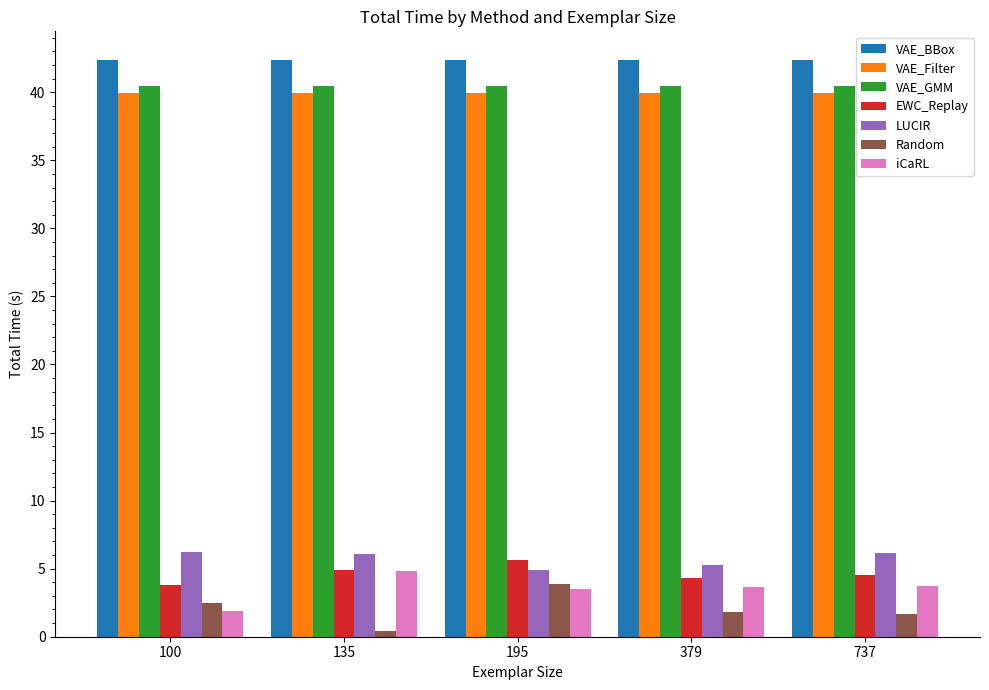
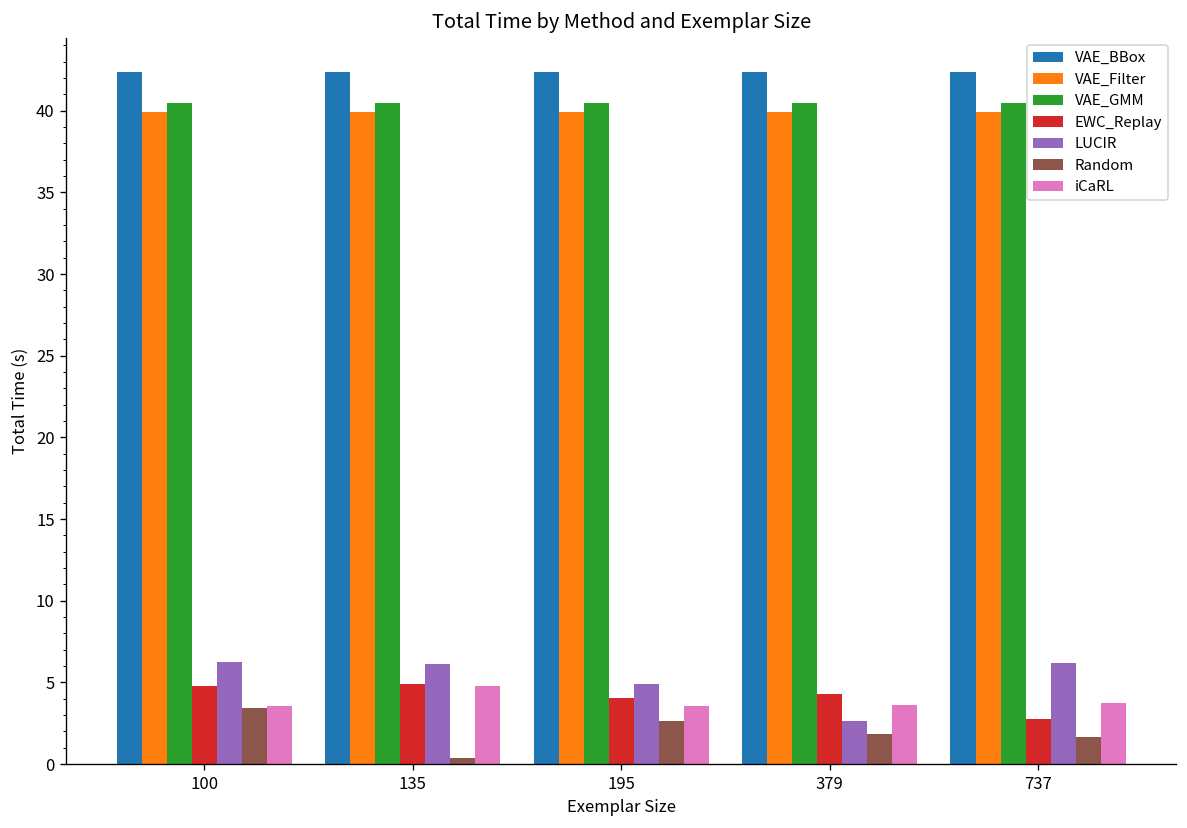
EWC_Replay, 100: 3.8 -> 4.8
Random, 100: 2.5 -> 3.5
iCaRL, 100: 1.9 -> 3.5
EWC_Replay, 195: 5.6 -> 4.0
Random, 195: 3.9 -> 2.6
LUCIR, 379: 5.3 -> 2.6
EWC_Replay, 737: 4.5 -> 2.7
